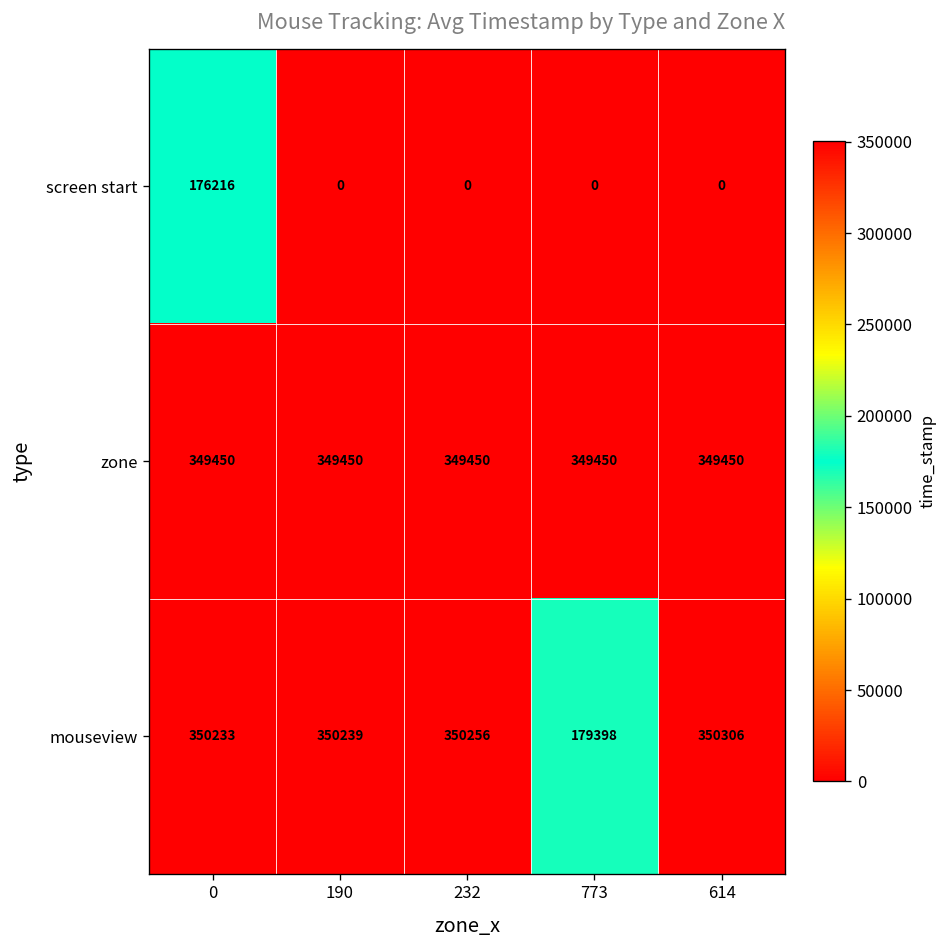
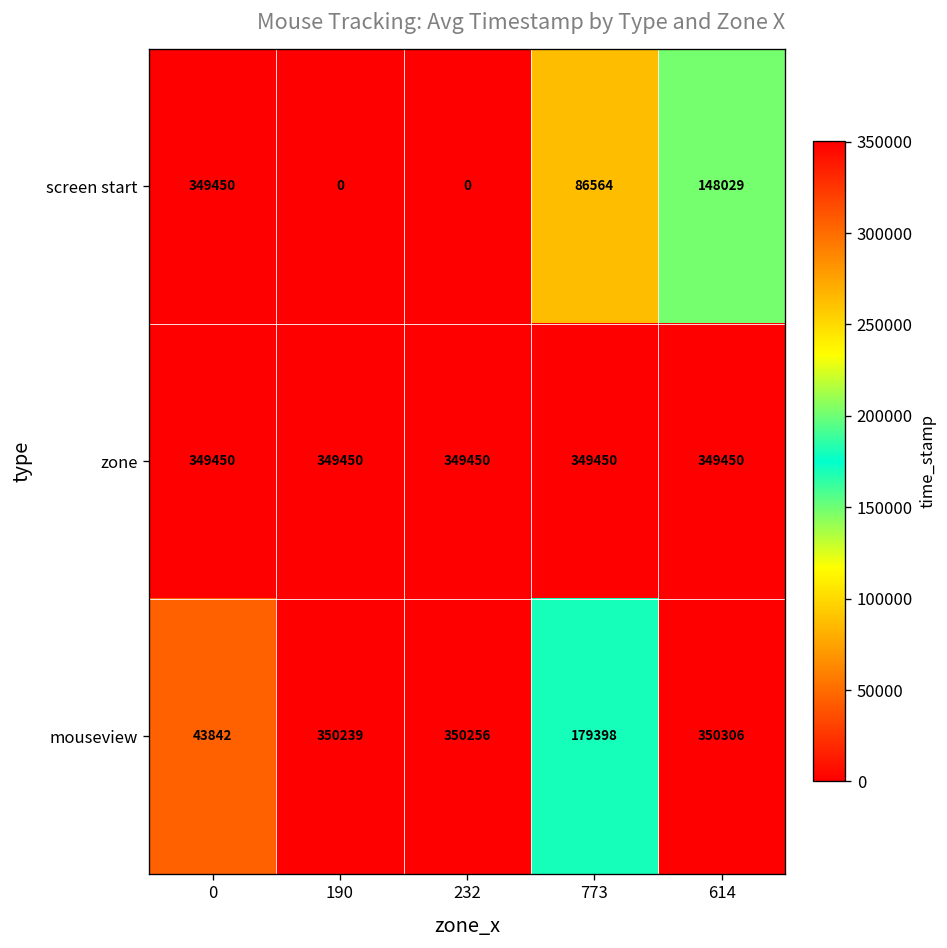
screen start, 0: 176216 -> 349450
screen start, 773: 0 -> 86564
screen start, 614: 0 -> 148029
mouseview, 0: 350233 -> 43842
